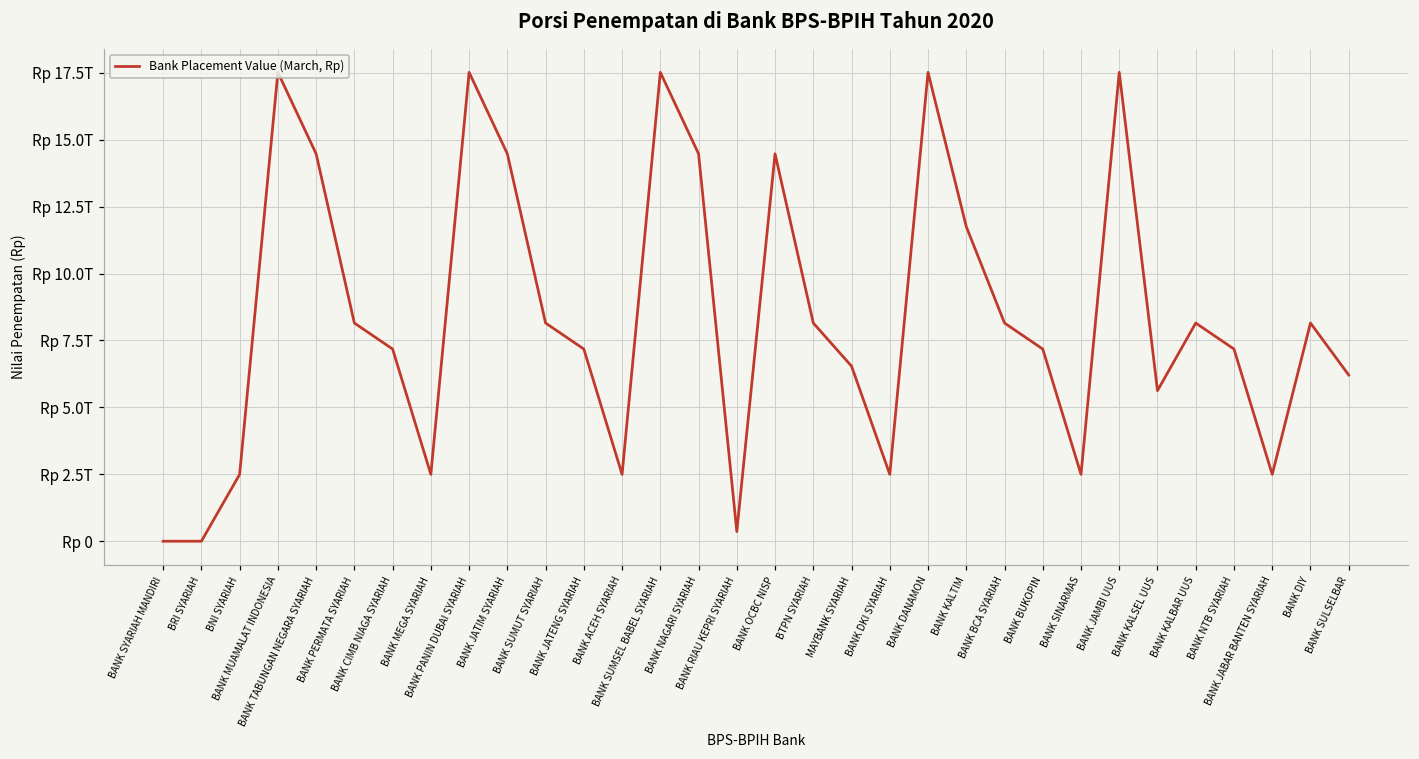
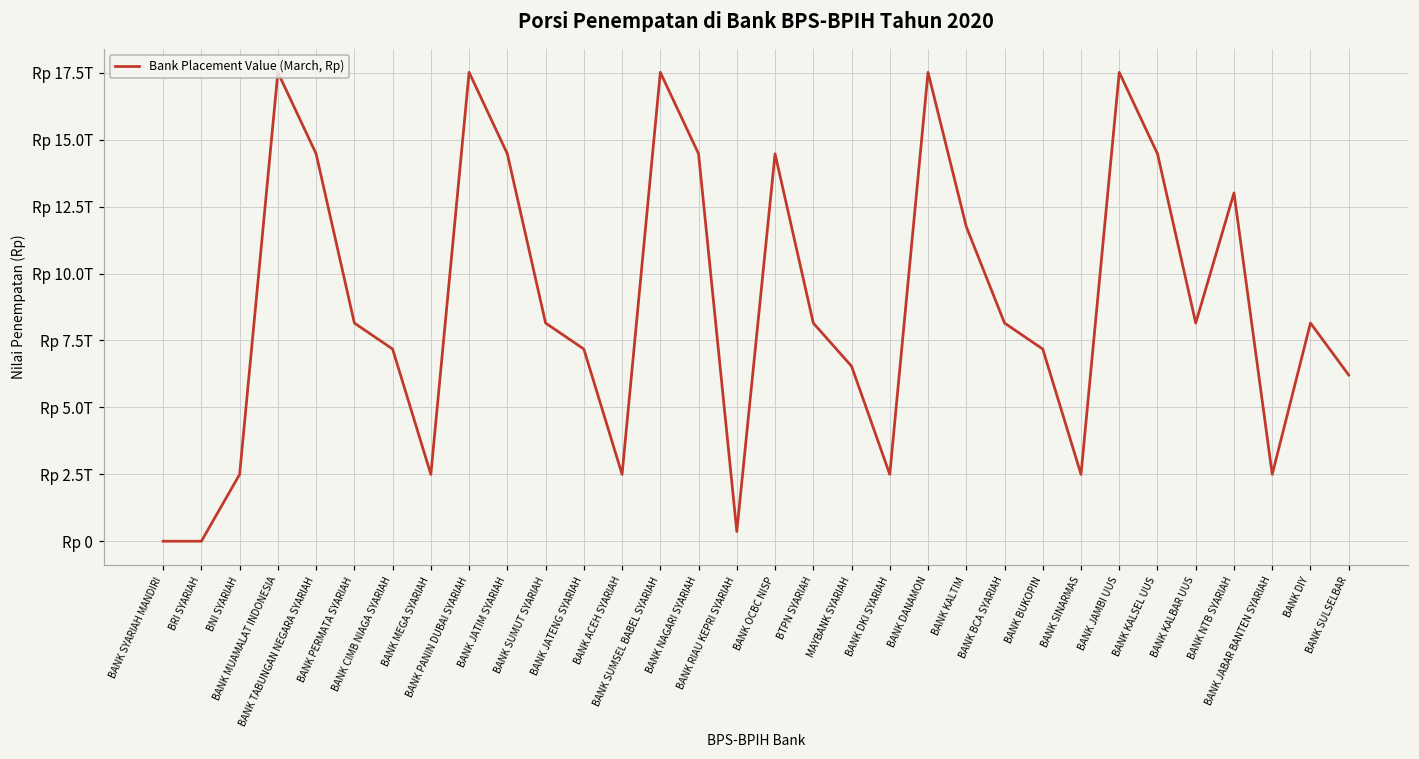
BANK KALSEL UUS: Rp 5.6T -> Rp 14.5T
BANK NTB SYARIAH: Rp 7.2T -> Rp 13.0T
